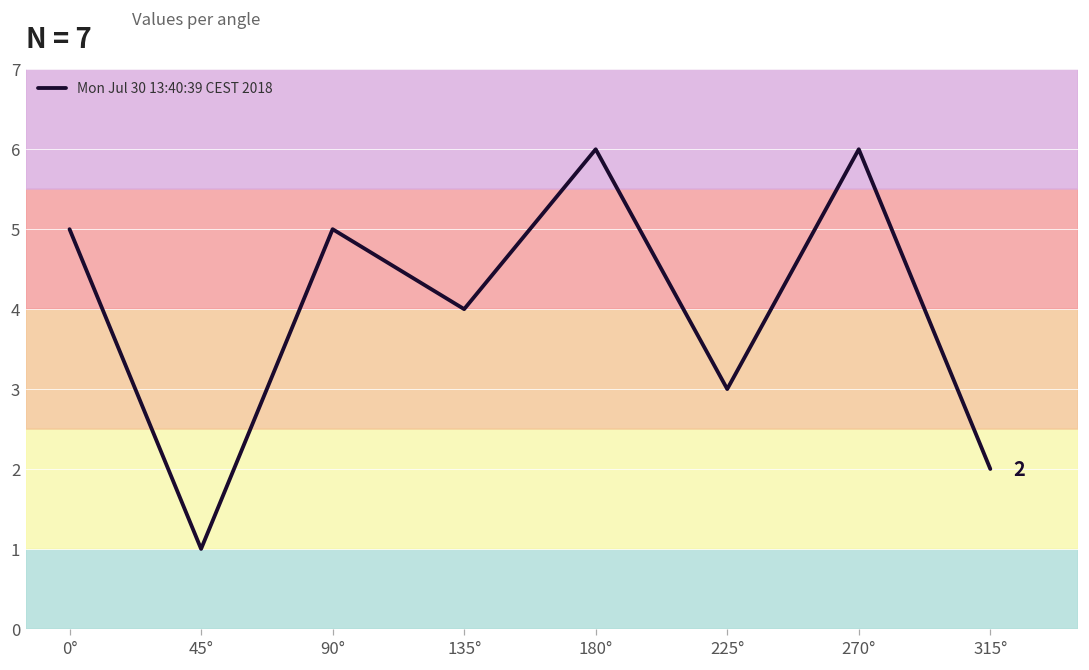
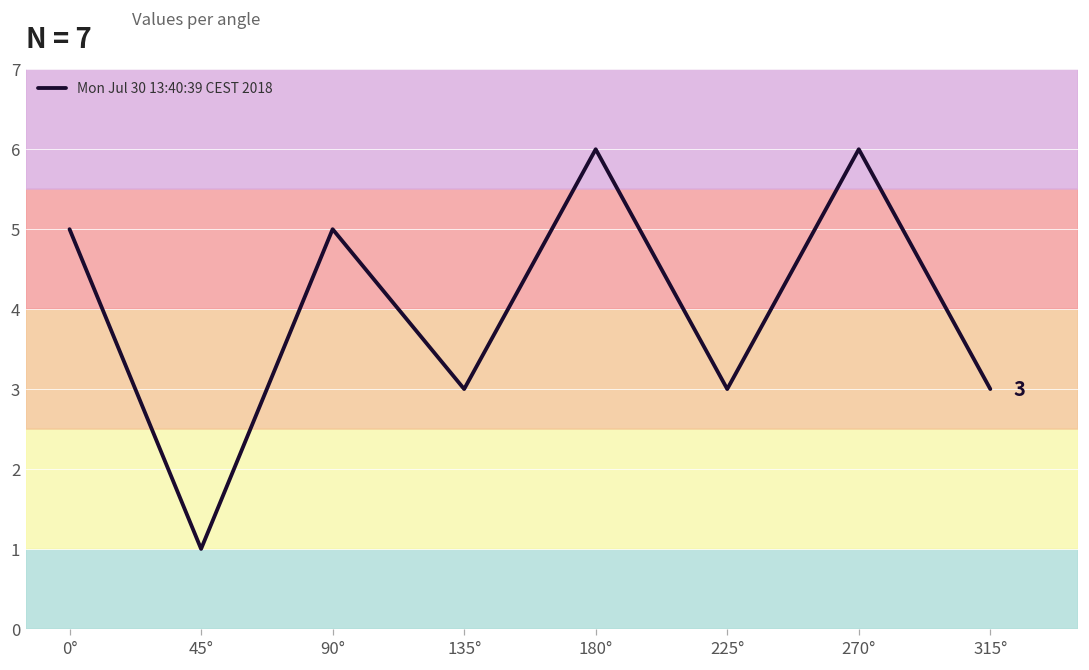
135°: 4 -> 3
315°: 2 -> 3
